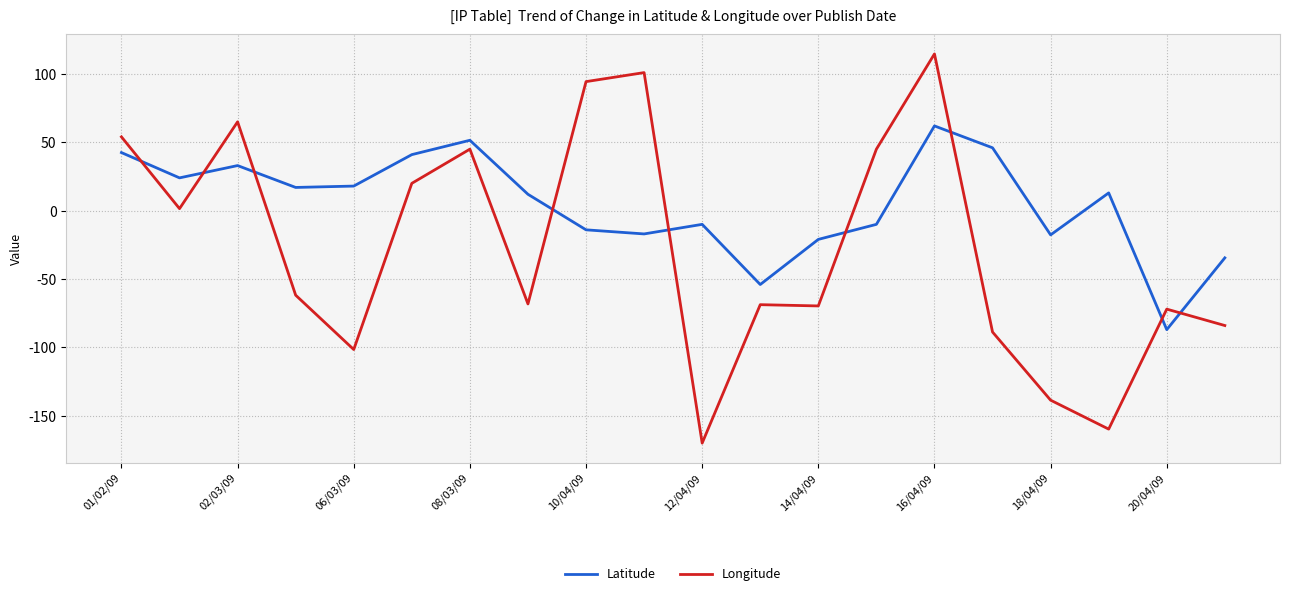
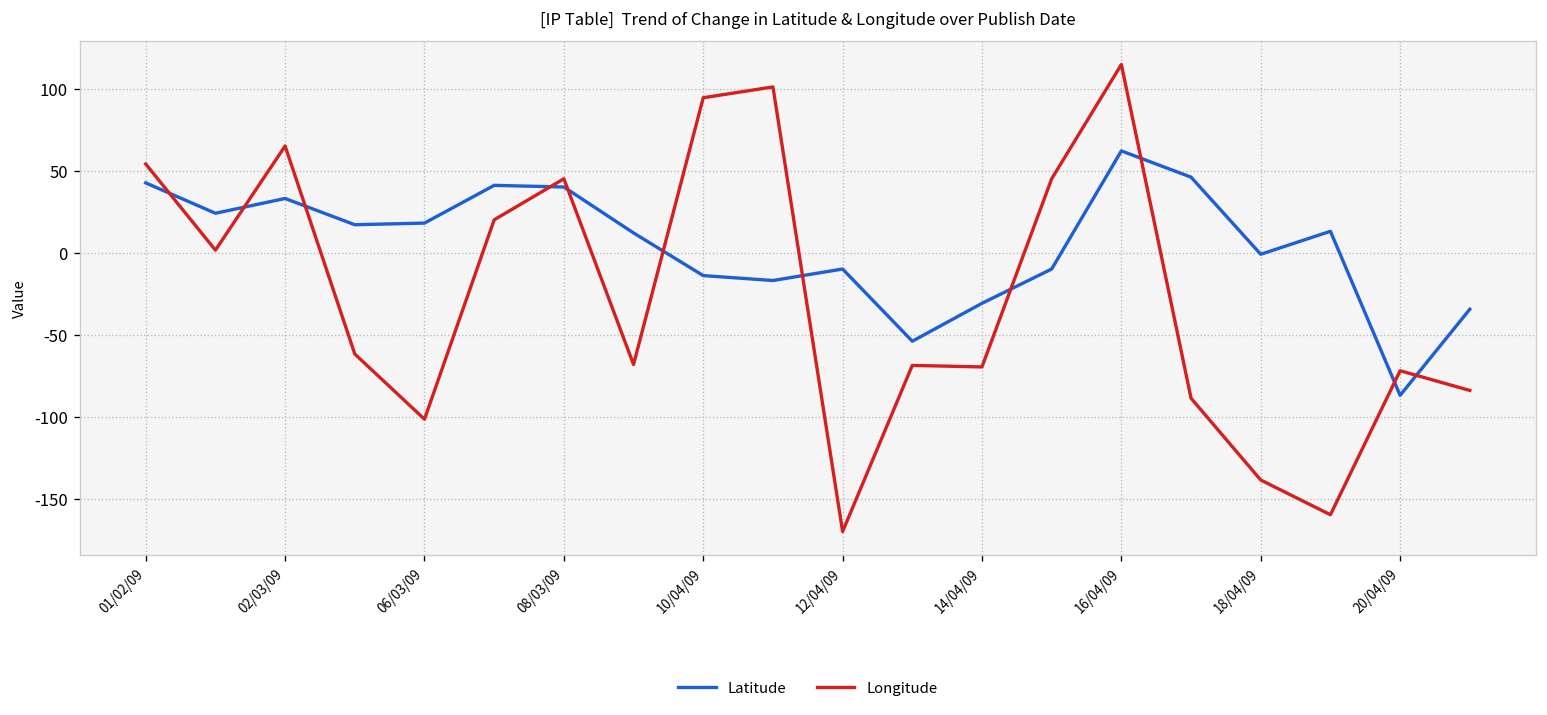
Latitude, 08/03/09: 52 -> 40
Latitude, 14/04/09: -21 -> -31
Latitude, 18/04/09: -18 -> -1
